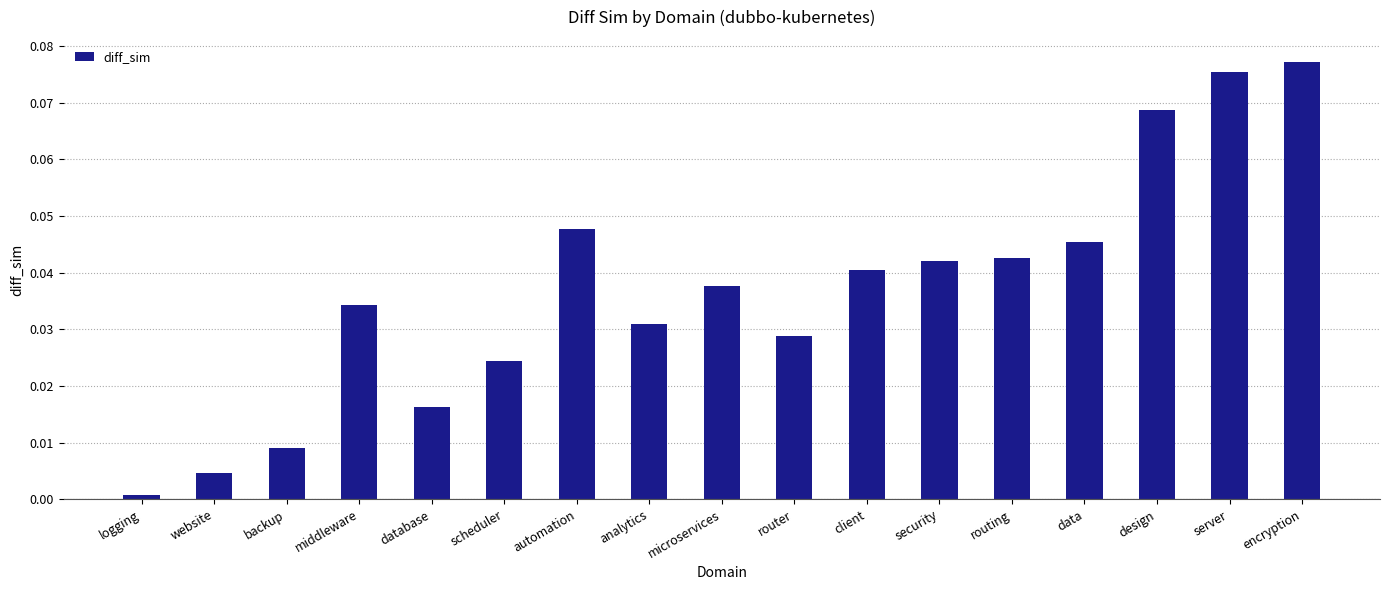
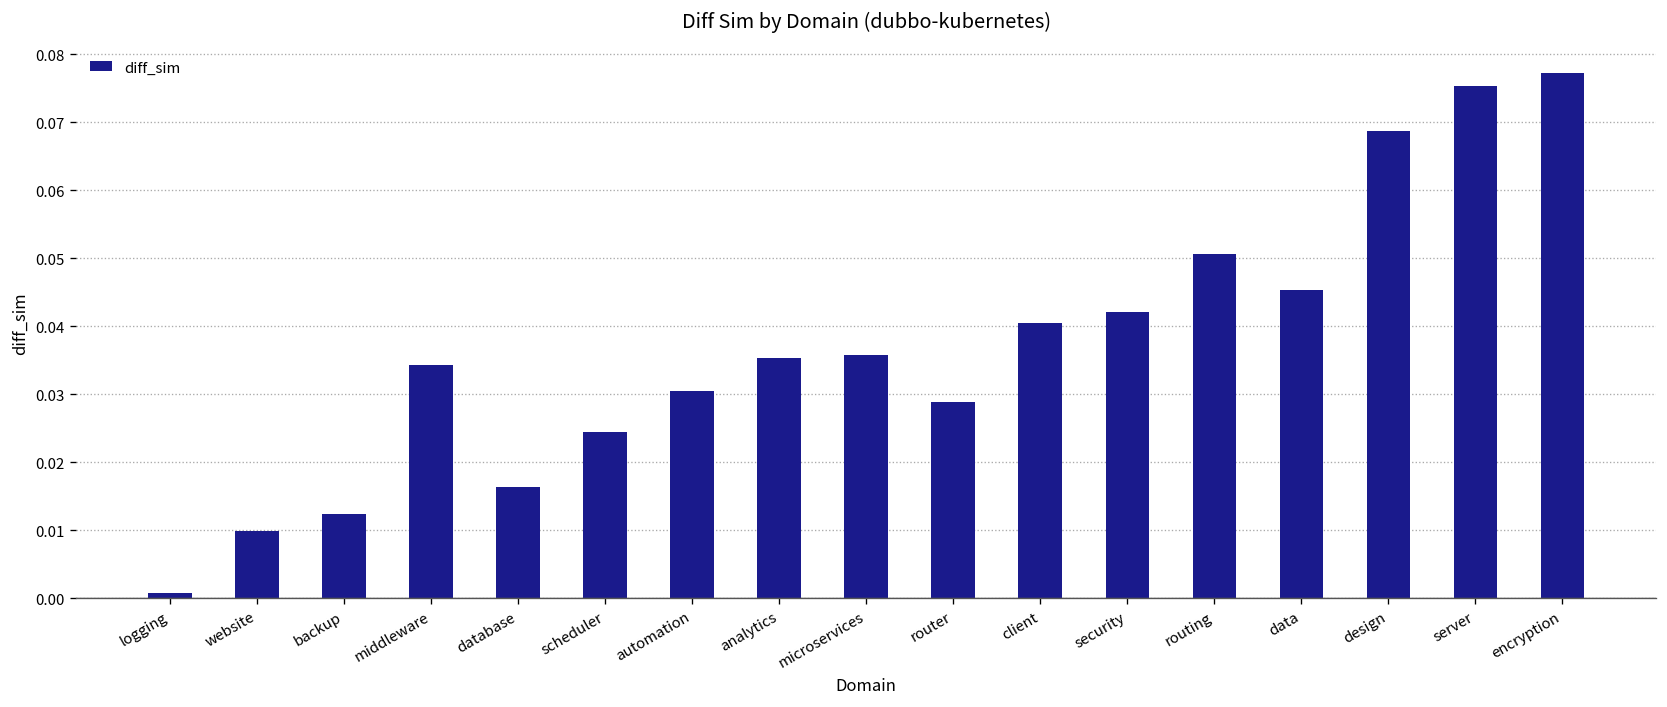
website: 0.005 -> 0.010
backup: 0.009 -> 0.012
automation: 0.048 -> 0.030
analytics: 0.031 -> 0.035
microservices: 0.038 -> 0.036
routing: 0.043 -> 0.051
